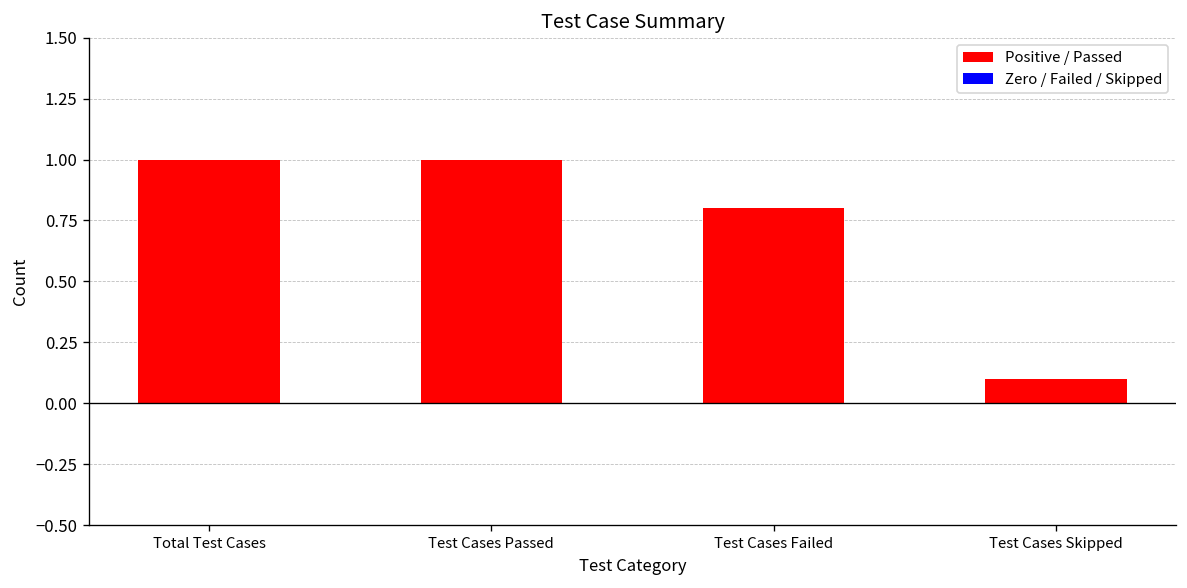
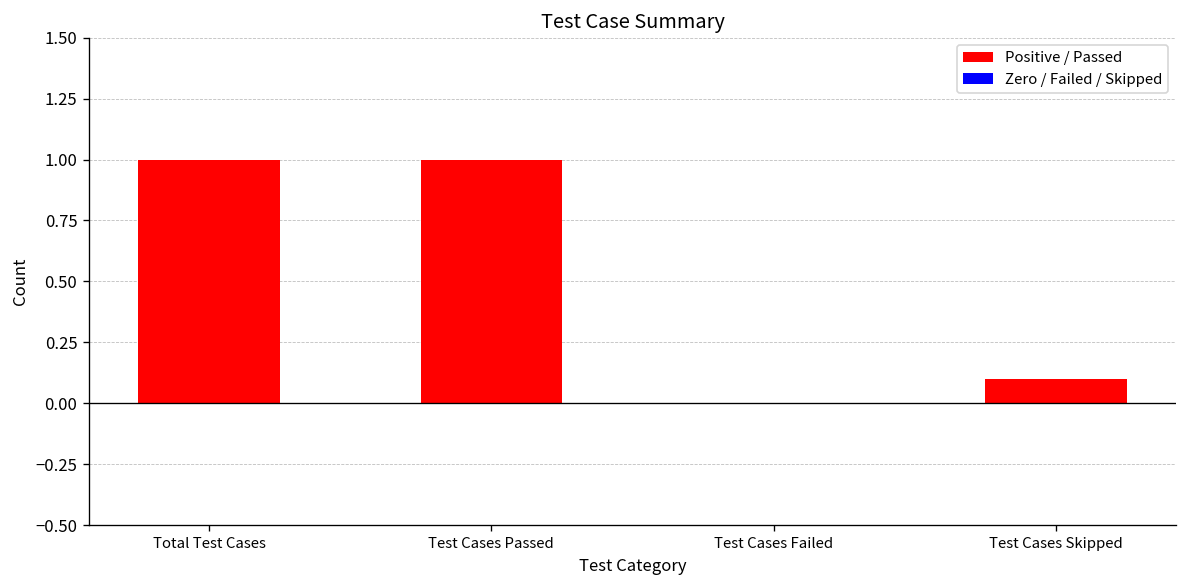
Test Cases Failed: 0.8 -> 0.0
